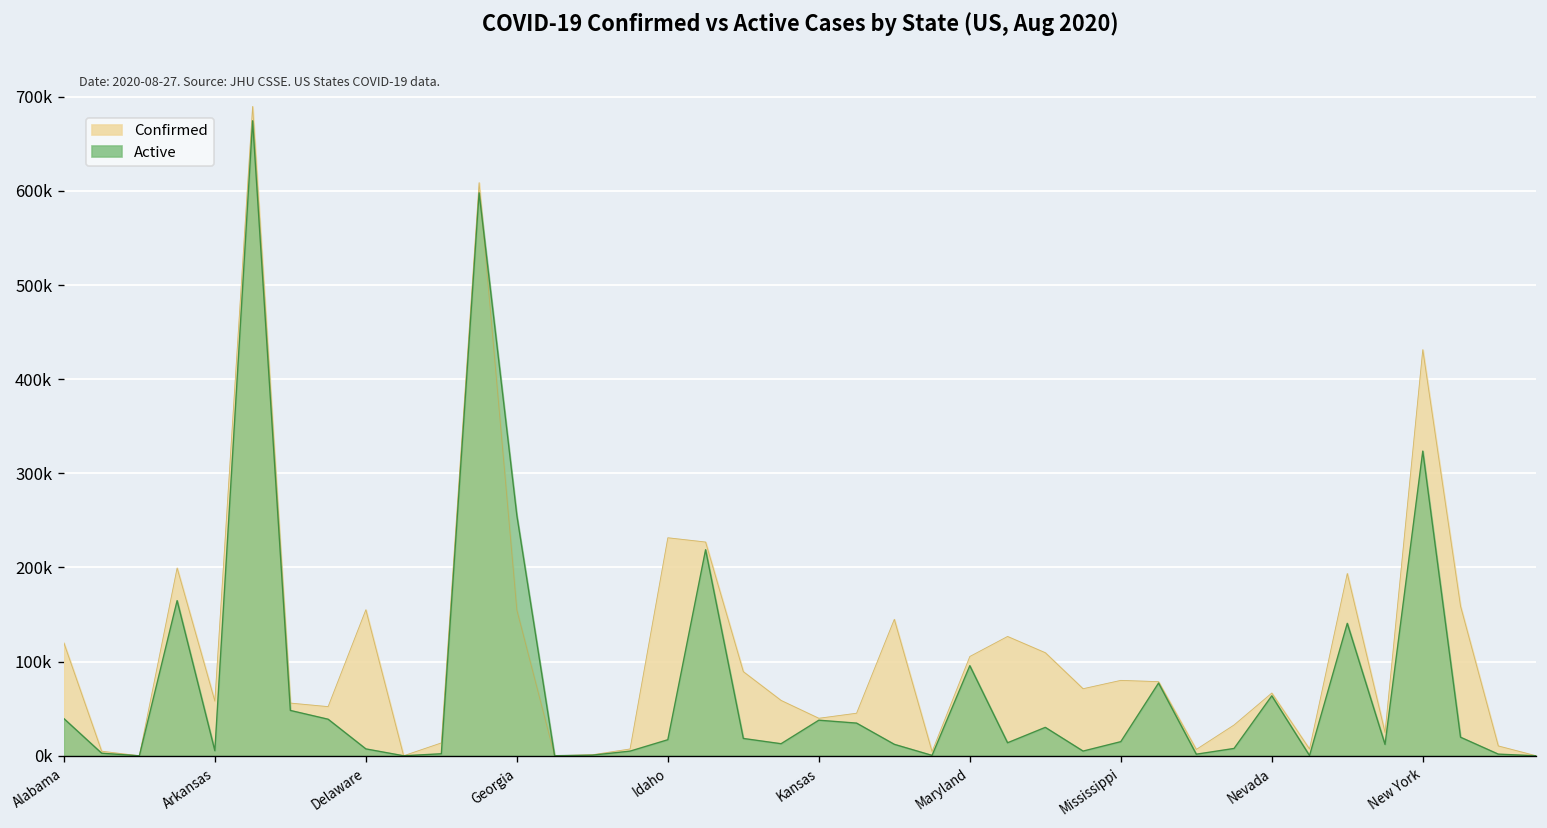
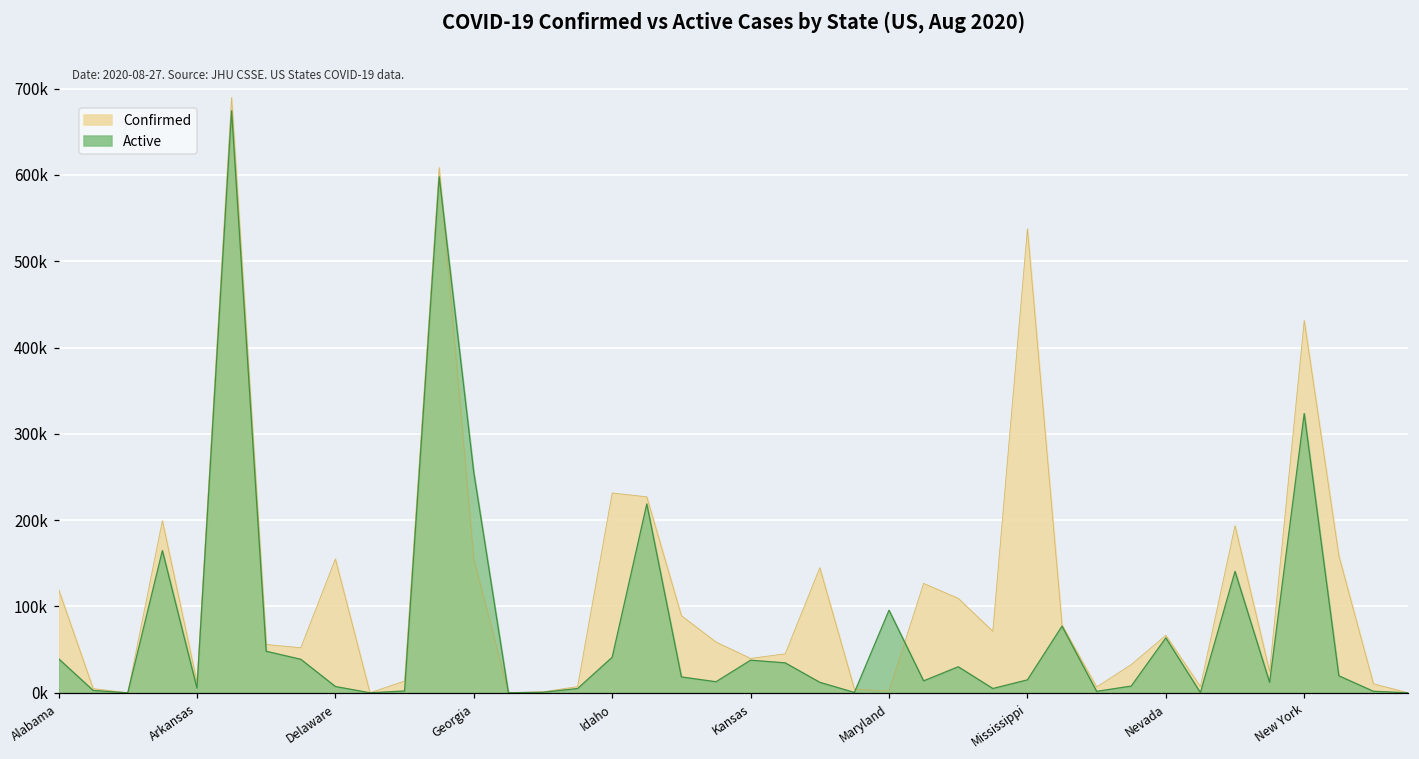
Confirmed, Arkansas: 60000 -> 10000
Active, Idaho: 20000 -> 40000
Confirmed, Maryland: 110000 -> 0
Confirmed, Mississippi: 80000 -> 540000
